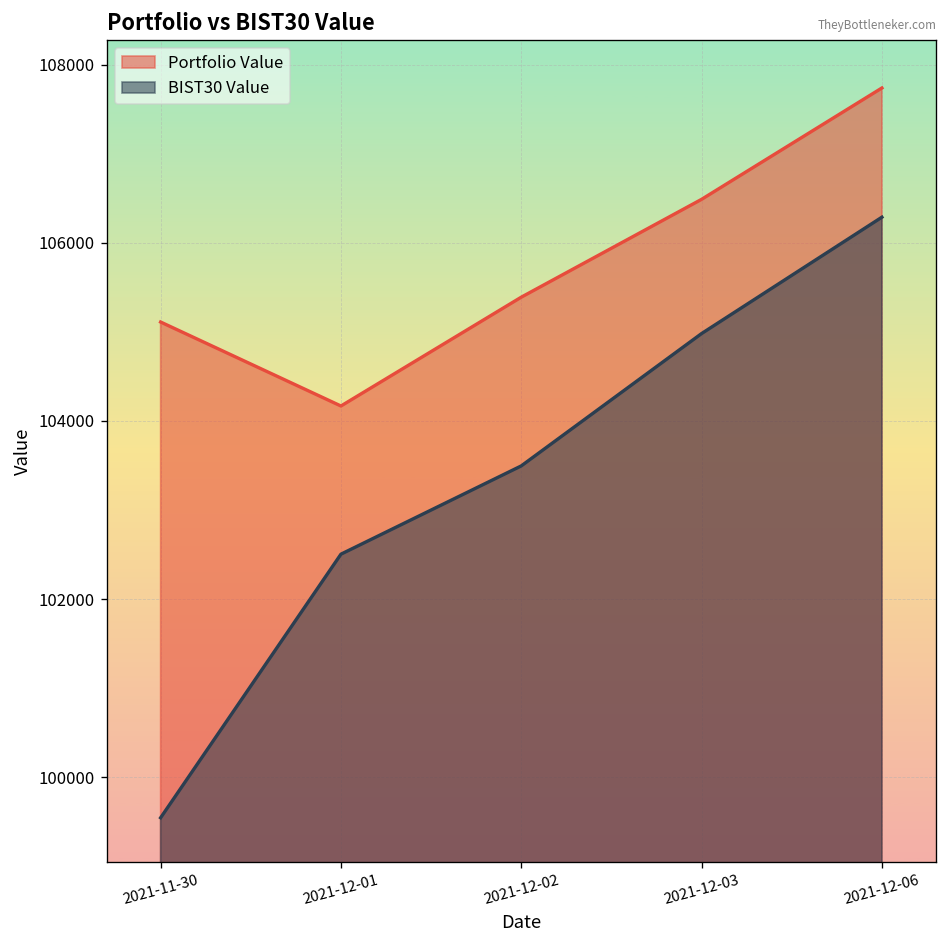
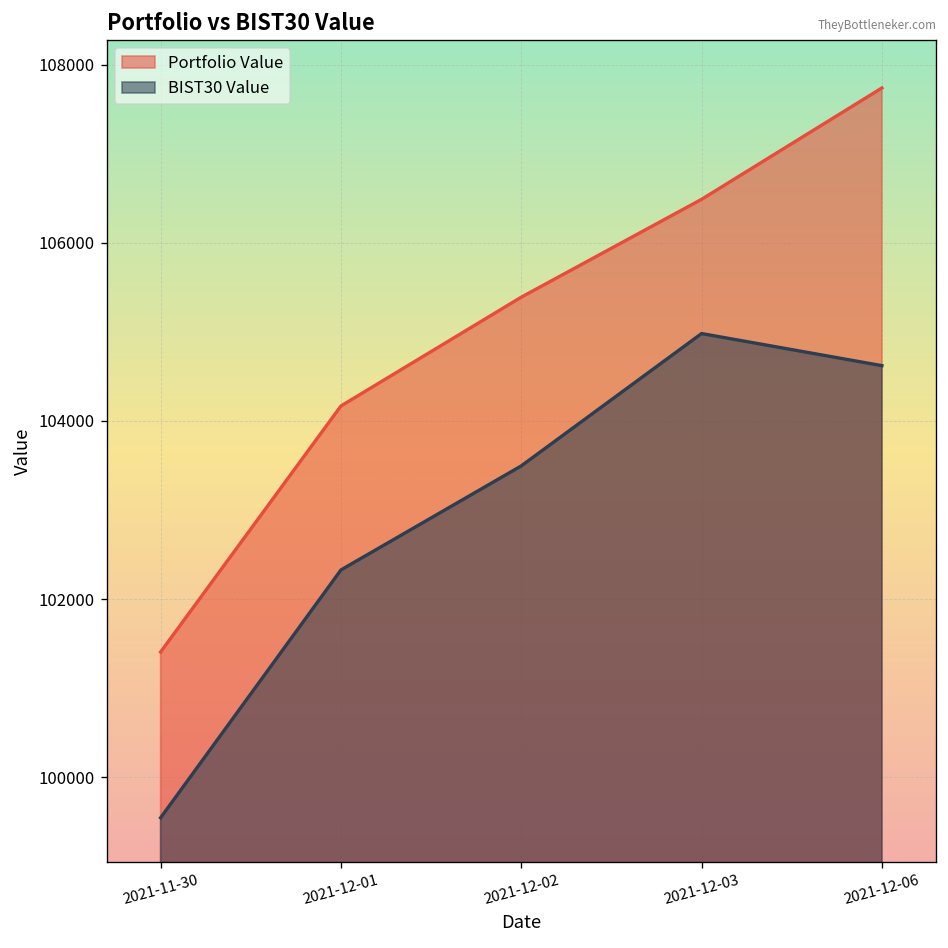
Portfolio Value, 2021-11-30: 105100 -> 101400
BIST30 Value, 2021-12-01: 102500 -> 102300
BIST30 Value, 2021-12-06: 106300 -> 104600
